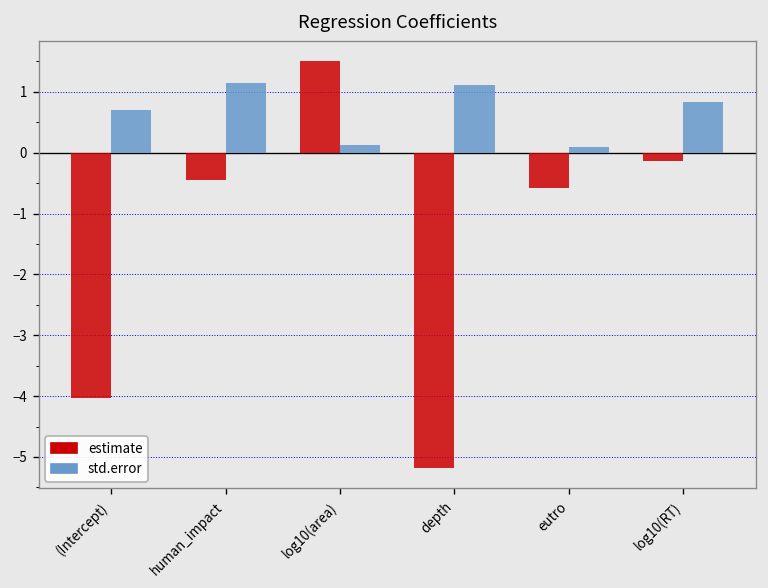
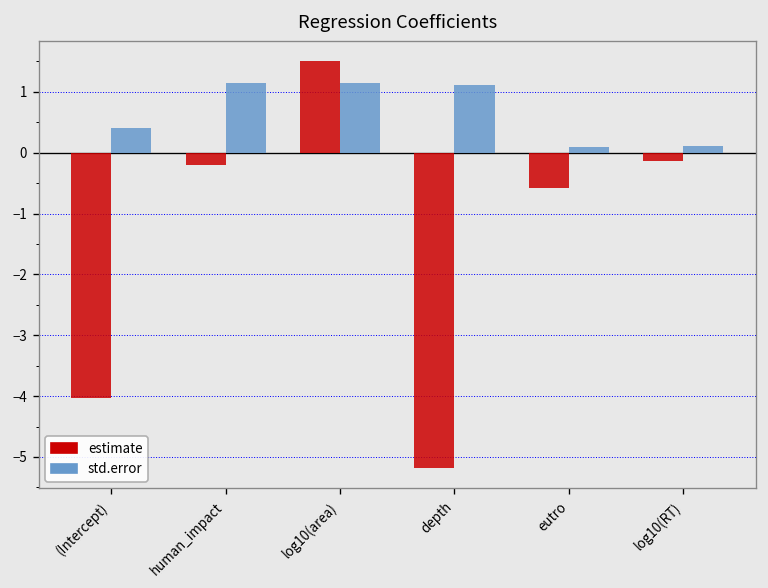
std.error, (Intercept): 0.7 -> 0.4
estimate, human_impact: -0.4 -> -0.2
std.error, log10(area): 0.1 -> 1.1
std.error, log10(RT): 0.8 -> 0.1
